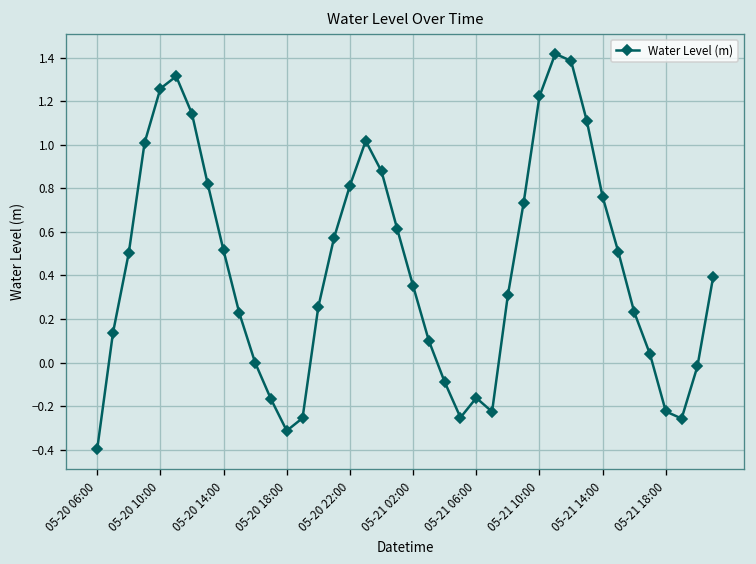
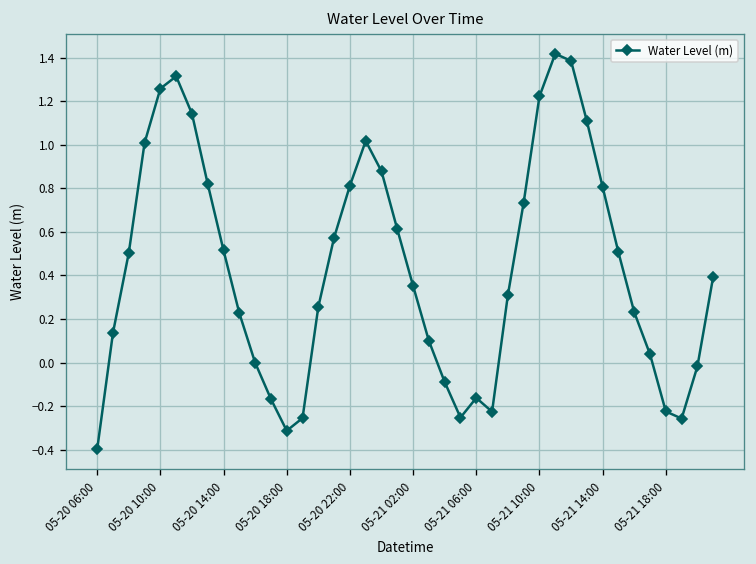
05-21 14:00: 0.76 -> 0.81
